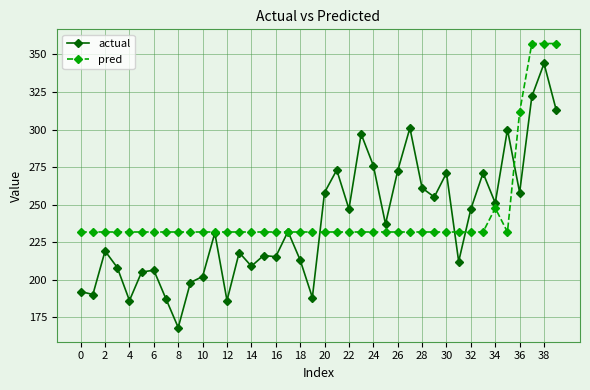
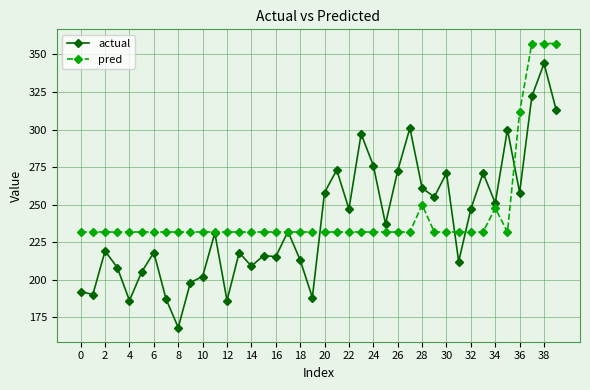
actual, 6: 206 -> 218
pred, 28: 232 -> 250
